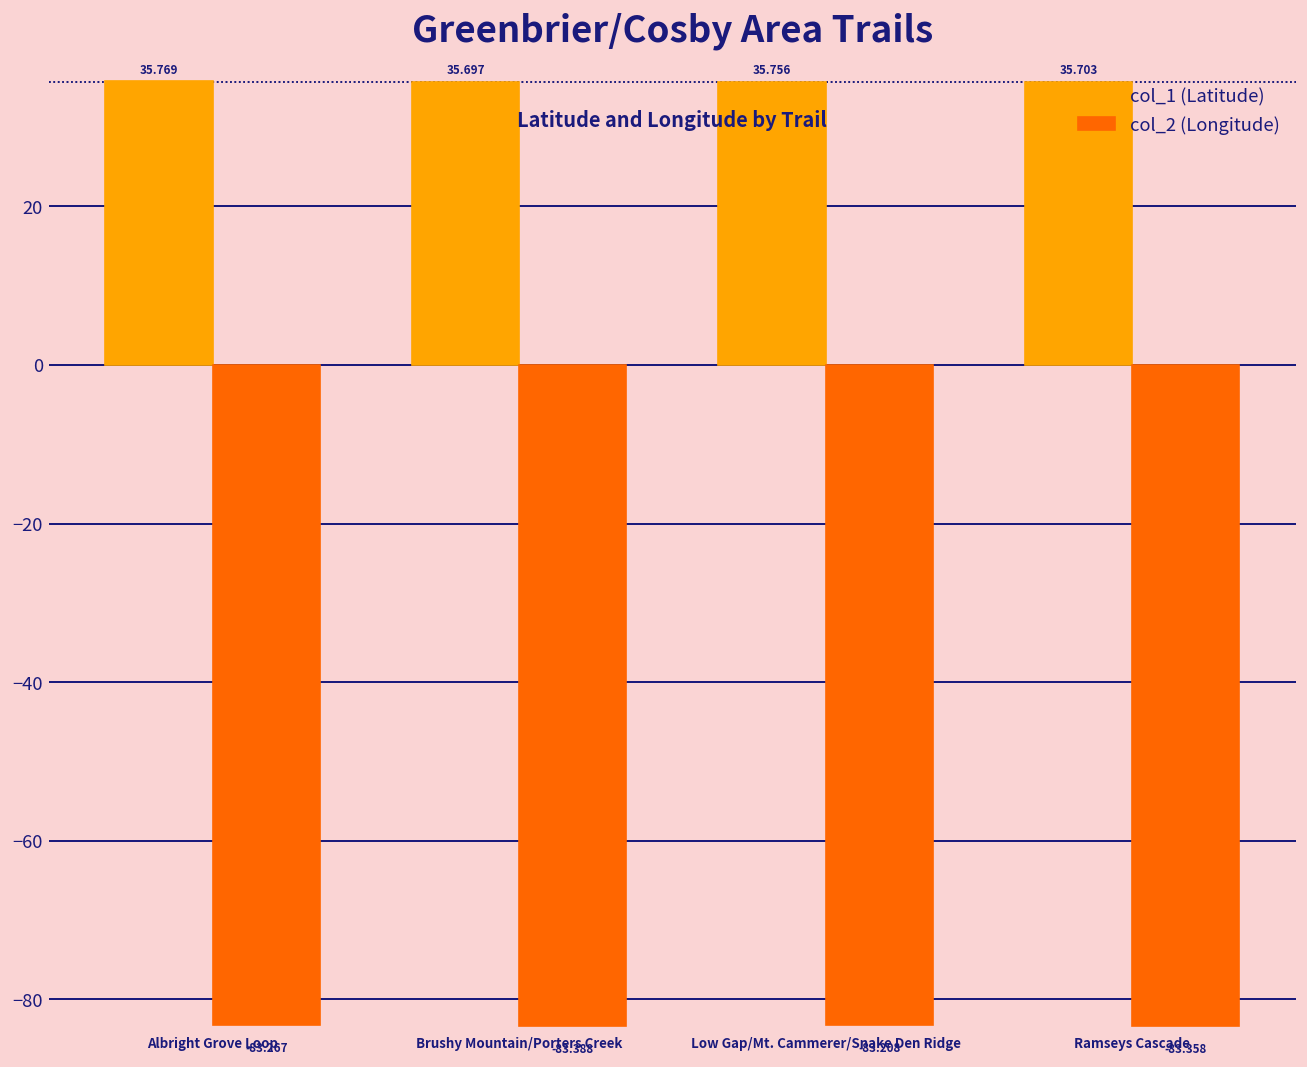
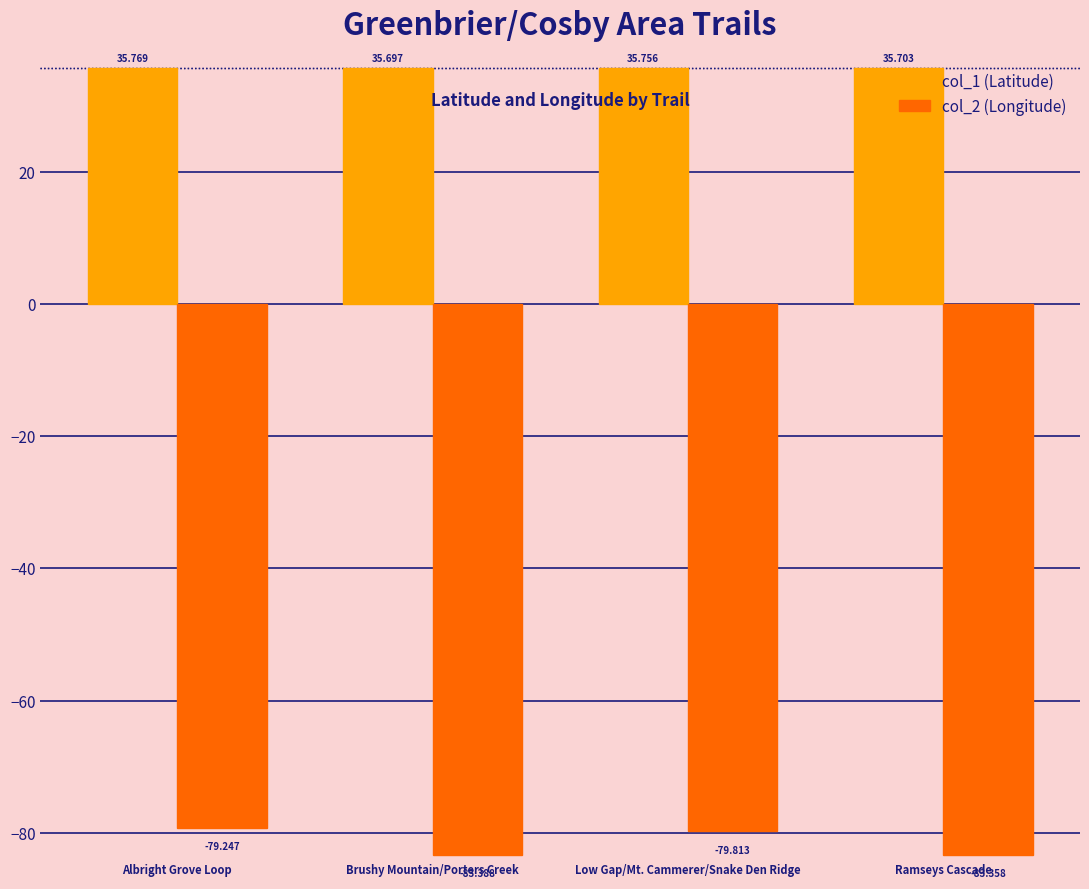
col_2 (Longitude), Albright Grove Loop: -83.267 -> -79.247
col_2 (Longitude), Low Gap/Mt. Cammerer/Snake Den Ridge: -83.208 -> -79.813
